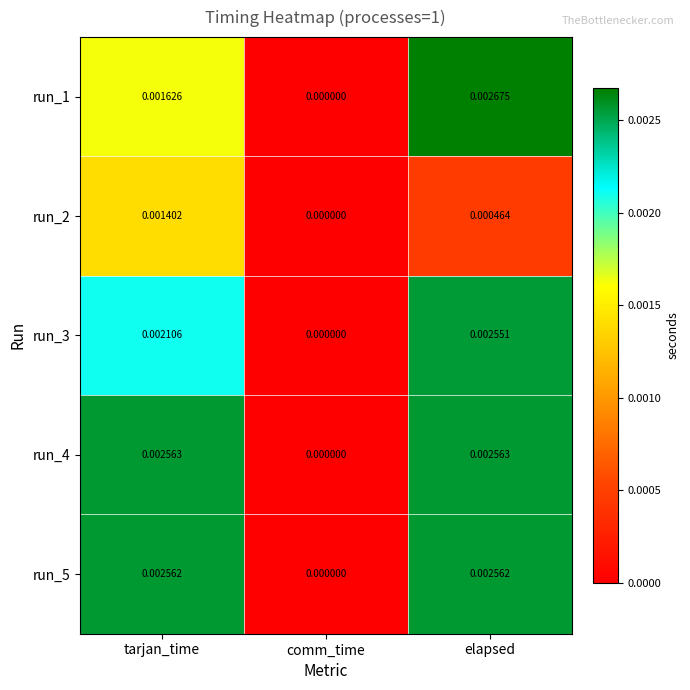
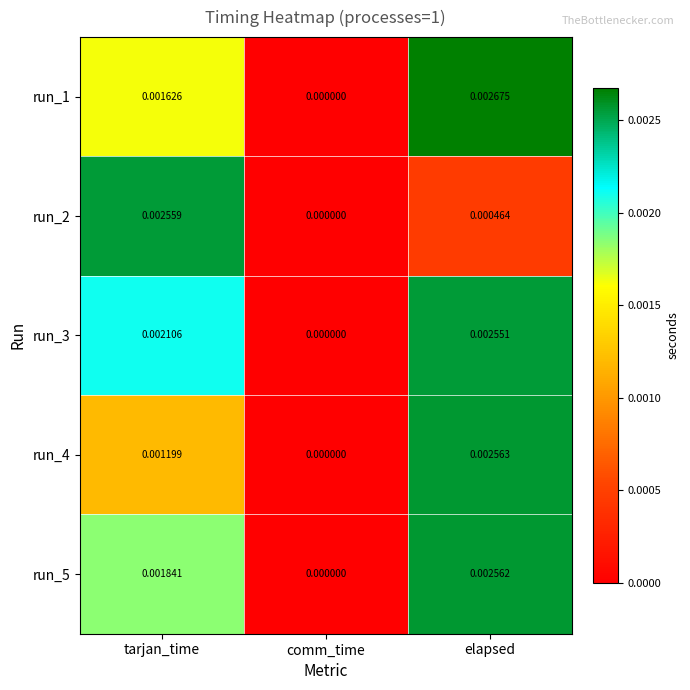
run_2, tarjan_time: 0.001402 -> 0.002559
run_4, tarjan_time: 0.002563 -> 0.001199
run_5, tarjan_time: 0.002562 -> 0.001841
